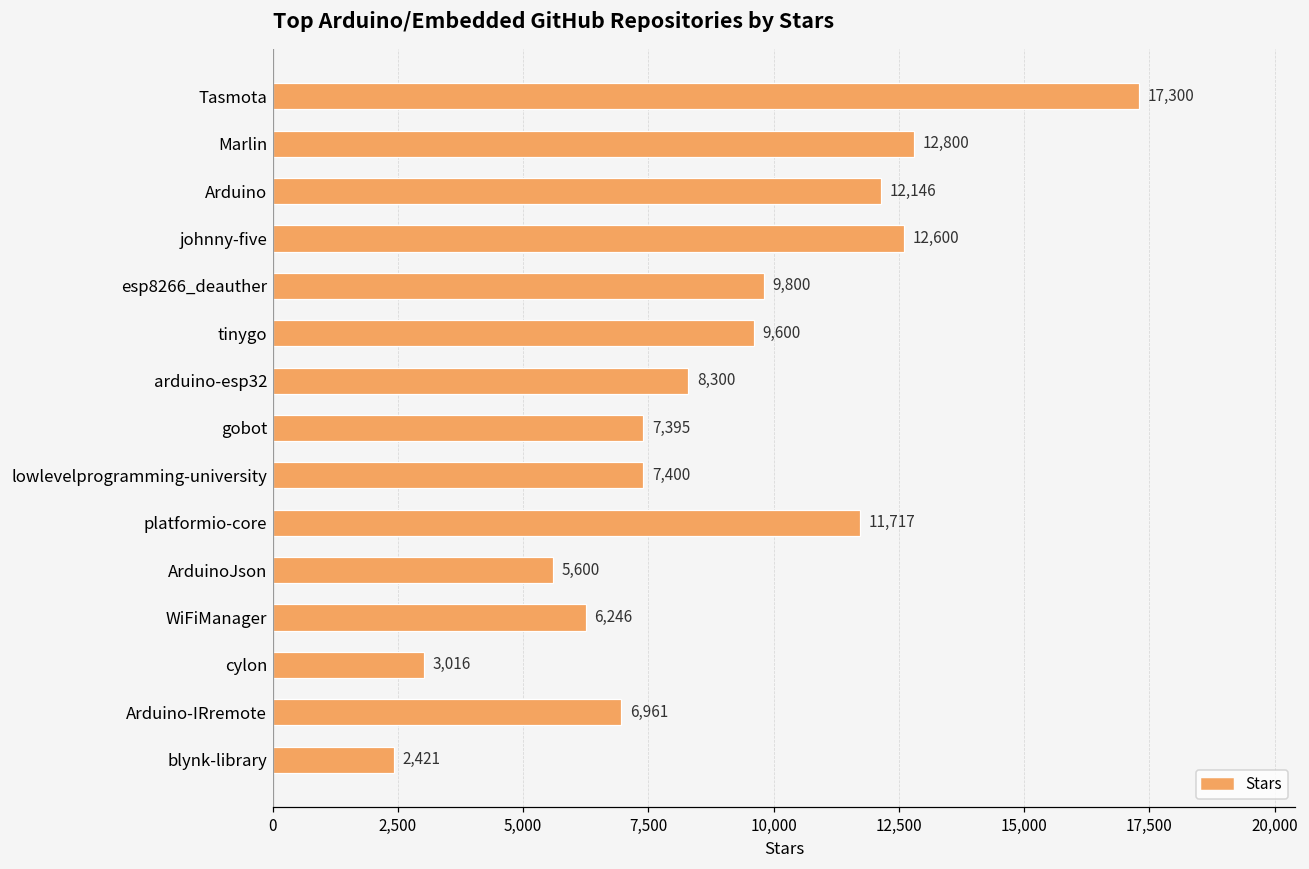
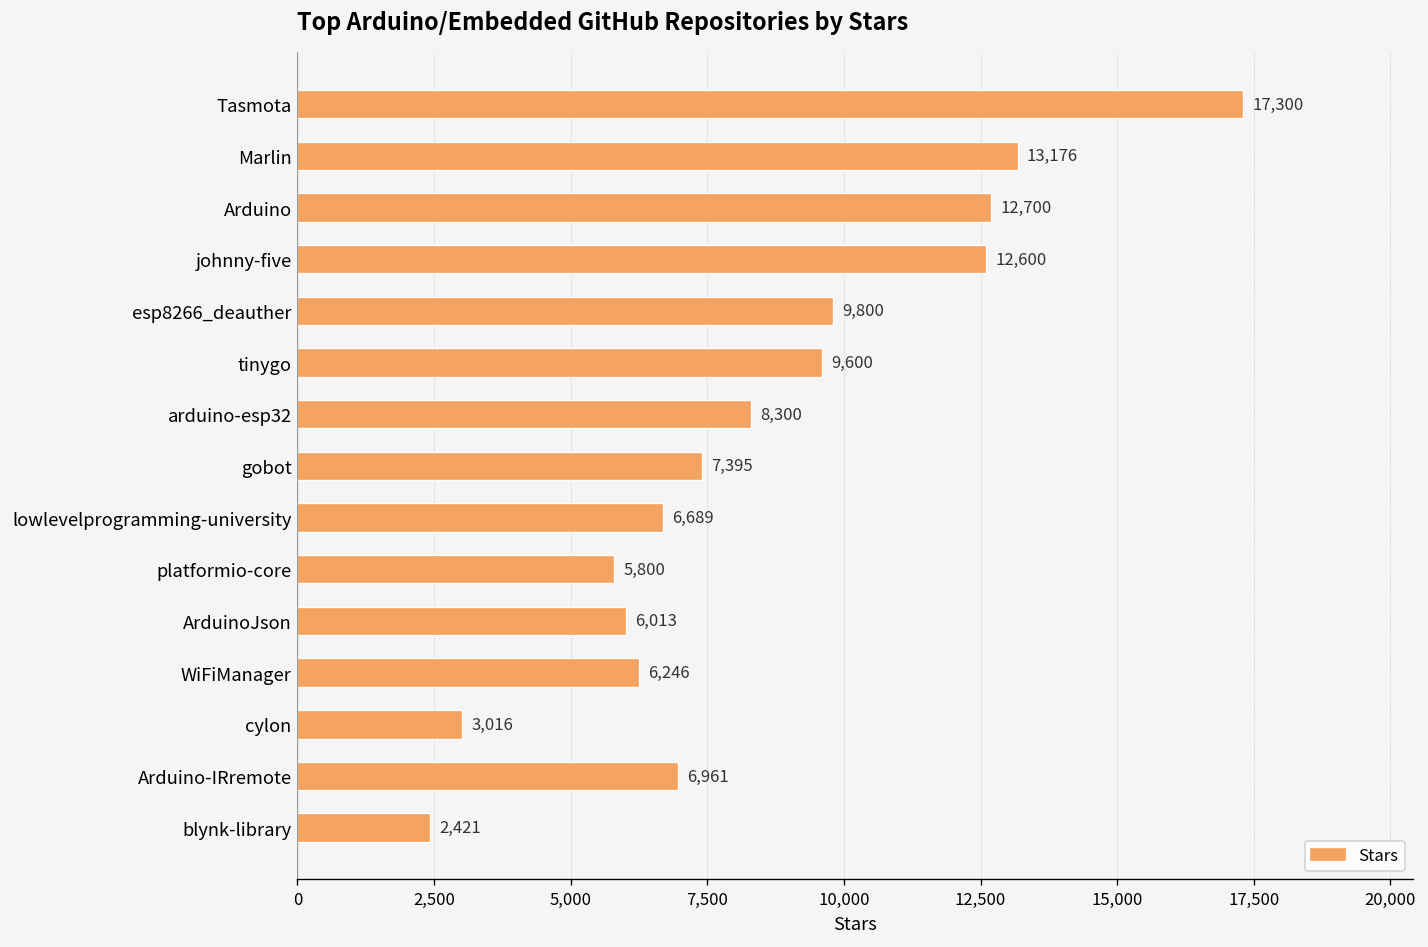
Marlin: 12,800 -> 13,176
Arduino: 12,146 -> 12,700
lowlevelprogramming-university: 7,400 -> 6,689
platformio-core: 11,717 -> 5,800
ArduinoJson: 5,600 -> 6,013
